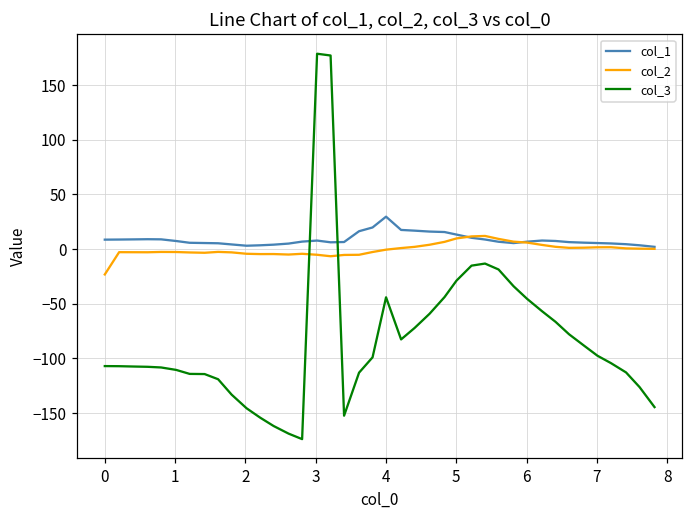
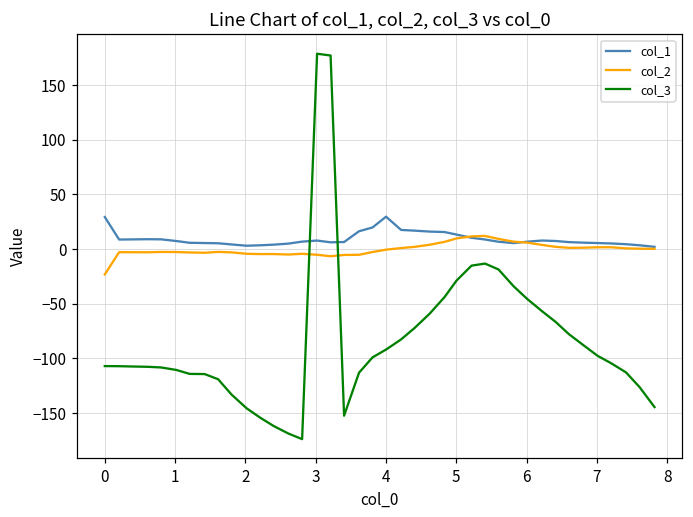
col_1, 0: 10 -> 30
col_3, 4: -40 -> -90
